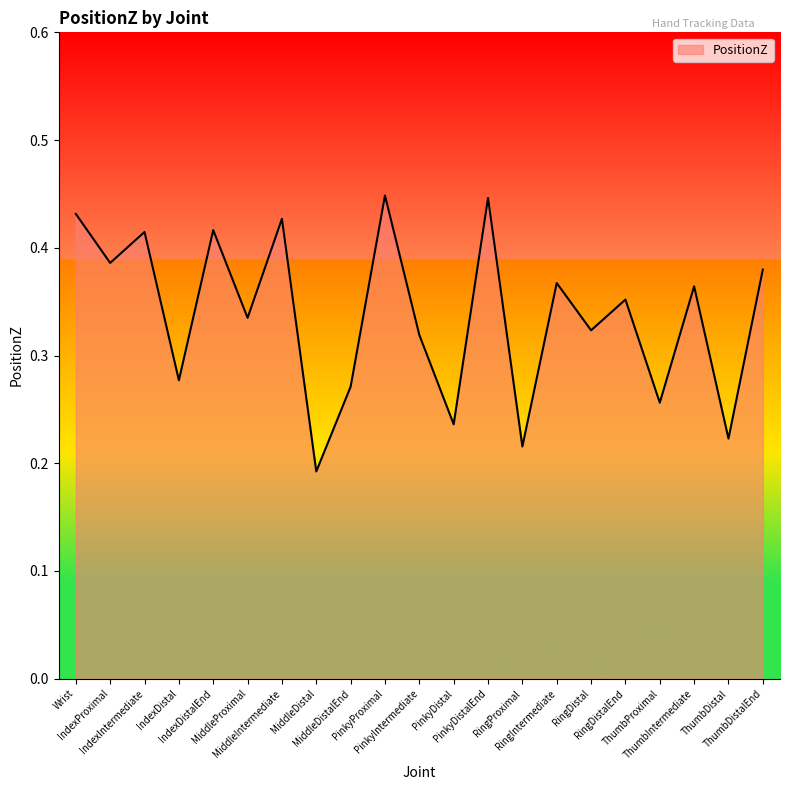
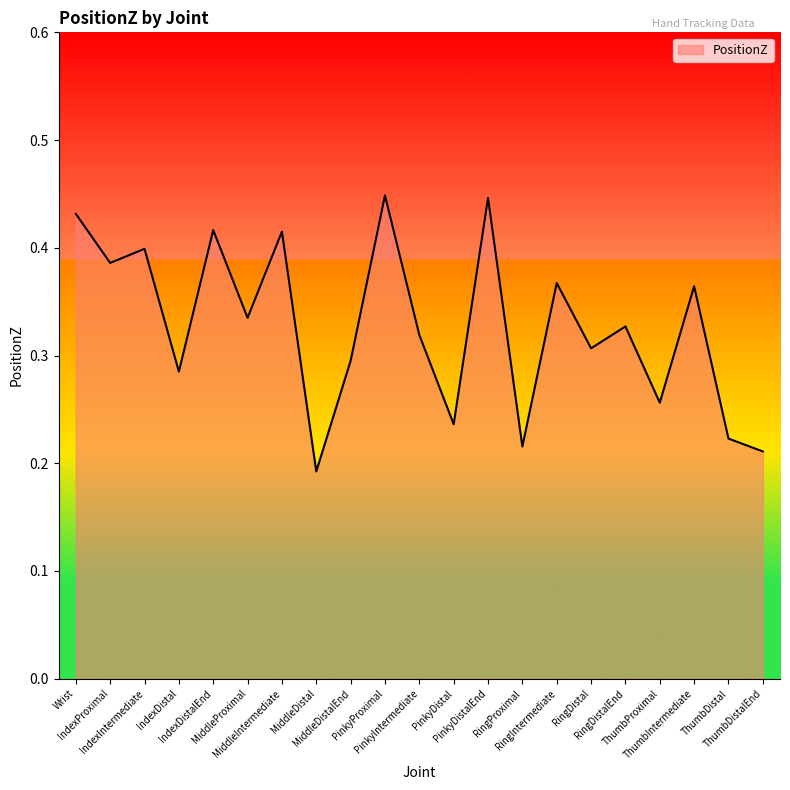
IndexIntermediate: 0.415 -> 0.399
IndexDistal: 0.277 -> 0.285
MiddleIntermediate: 0.427 -> 0.415
MiddleDistalEnd: 0.271 -> 0.295
RingDistal: 0.323 -> 0.307
RingDistalEnd: 0.352 -> 0.327
ThumbDistalEnd: 0.380 -> 0.211
